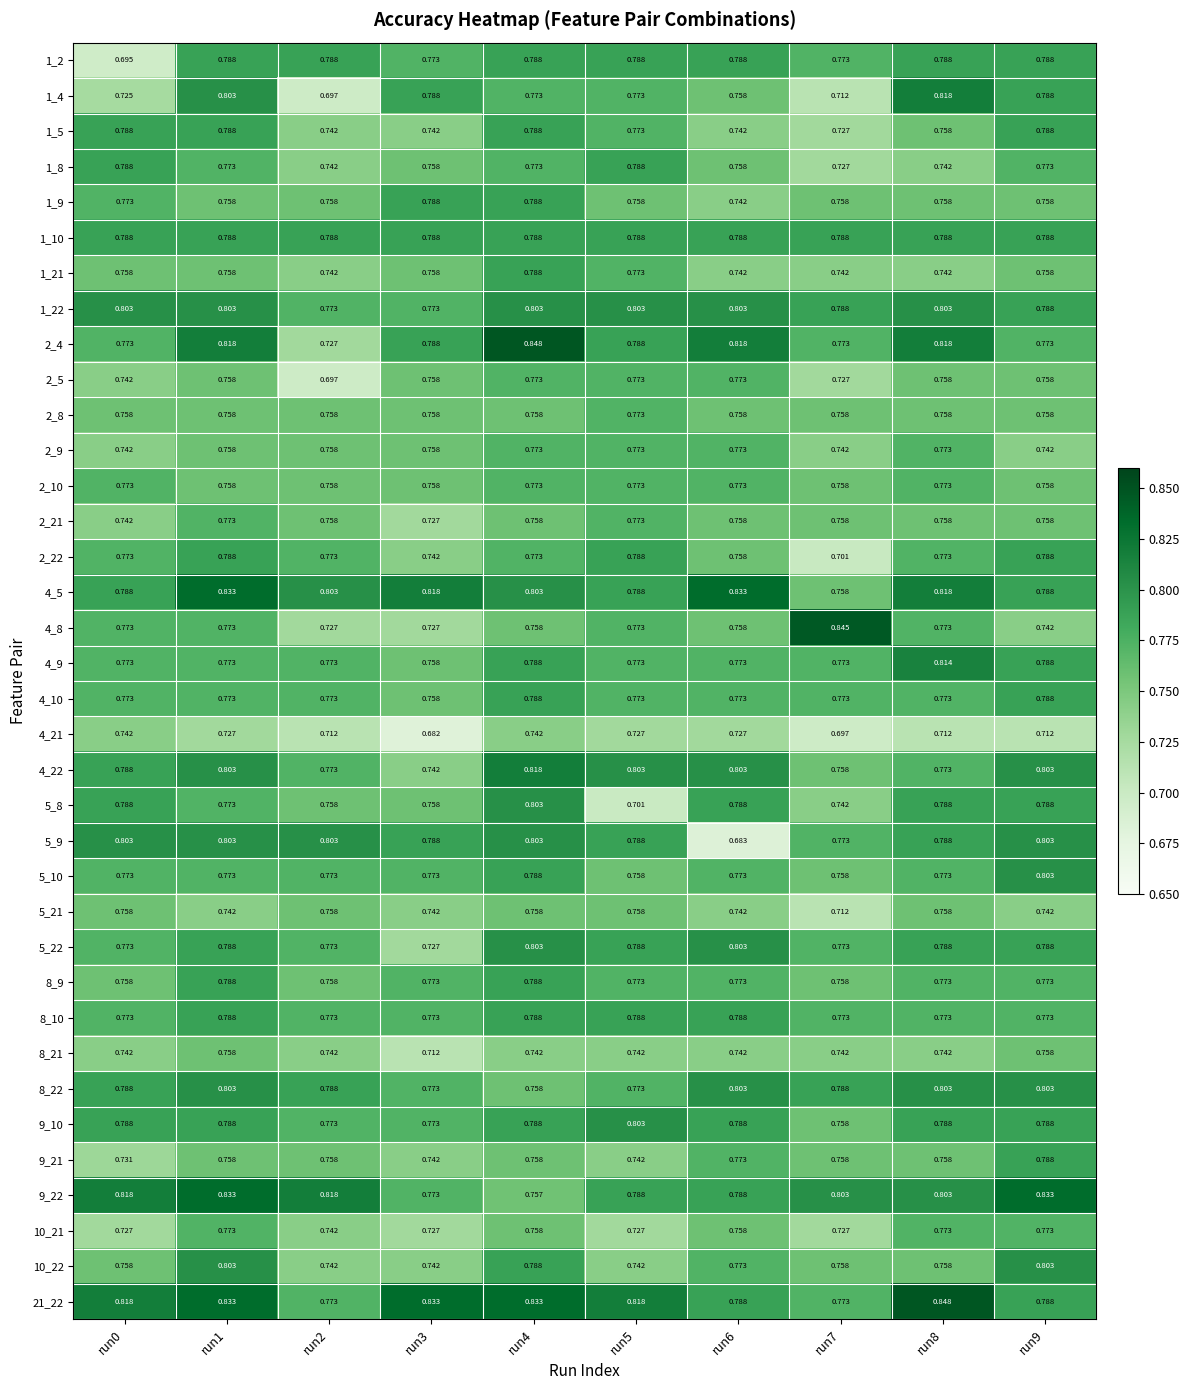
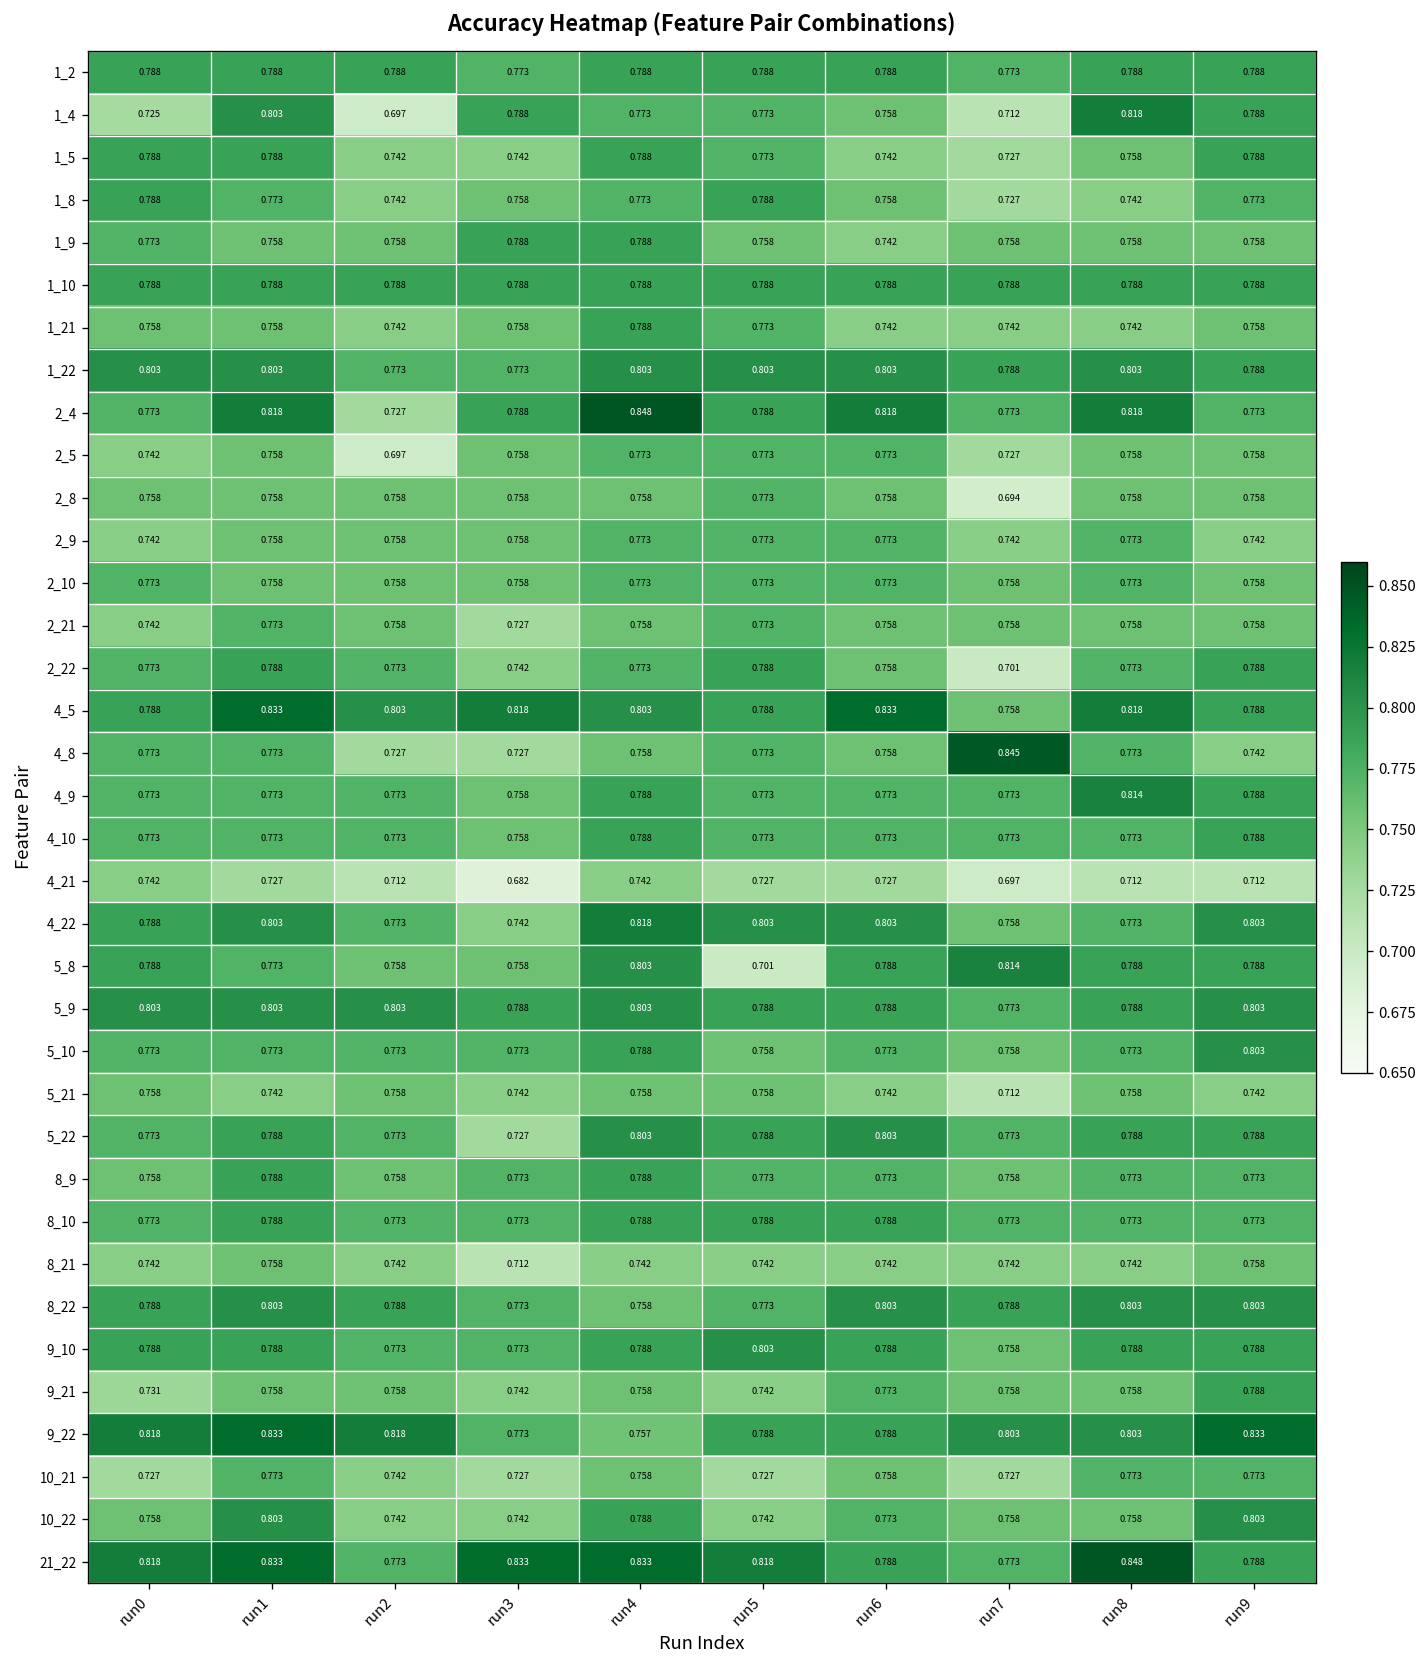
1_2, run0: 0.695 -> 0.788
2_8, run7: 0.758 -> 0.694
5_8, run7: 0.742 -> 0.814
5_9, run6: 0.683 -> 0.788
